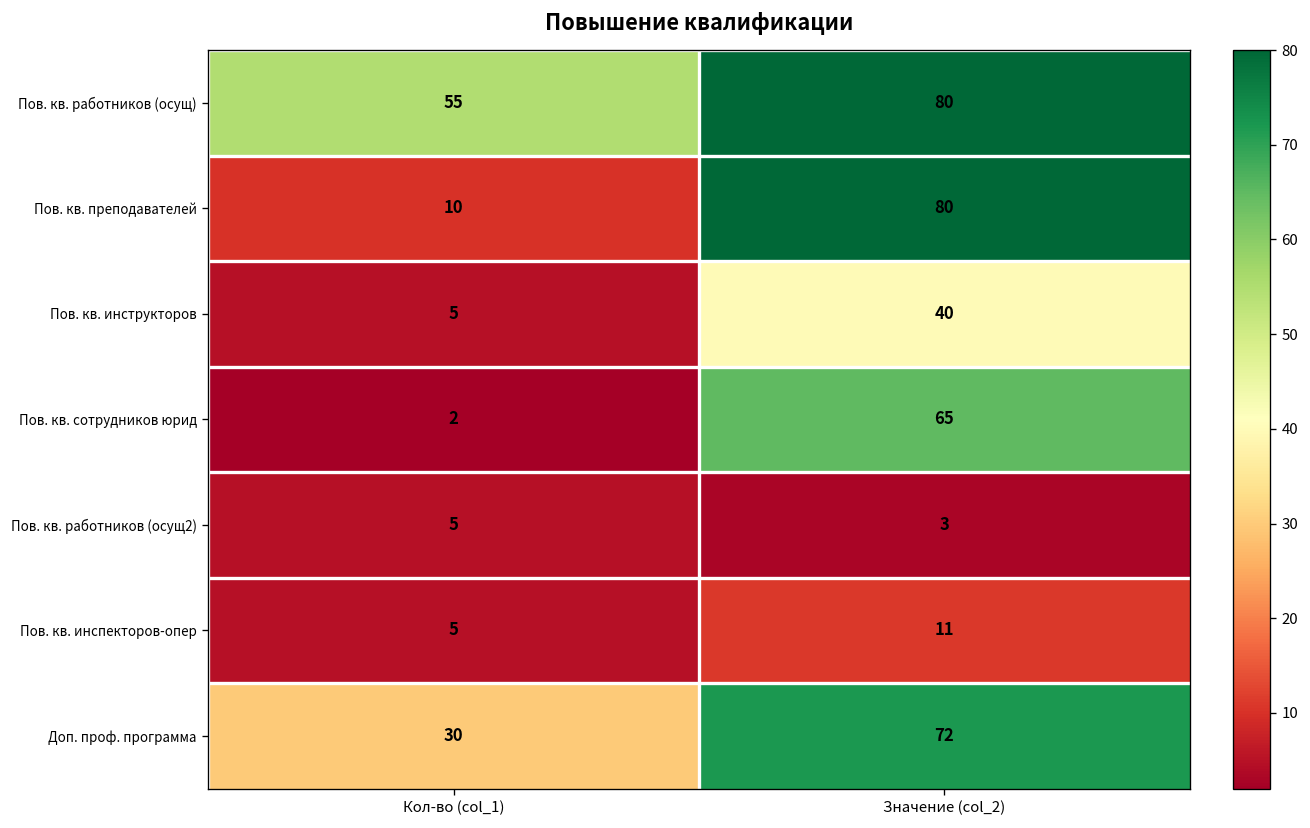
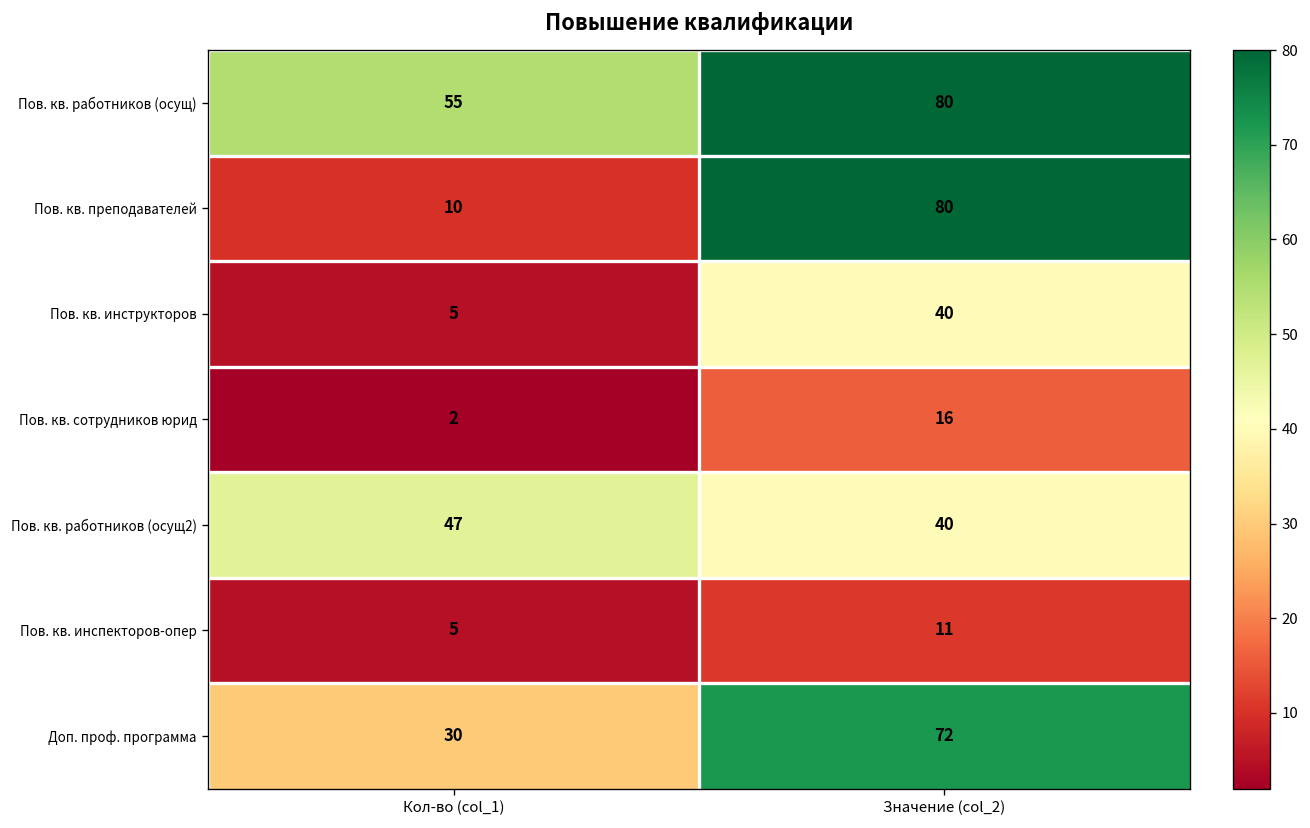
Пов. кв. сотрудников юрид, Значение (col_2): 65 -> 16
Пов. кв. работников (осущ2), Кол-во (col_1): 5 -> 47
Пов. кв. работников (осущ2), Значение (col_2): 3 -> 40
